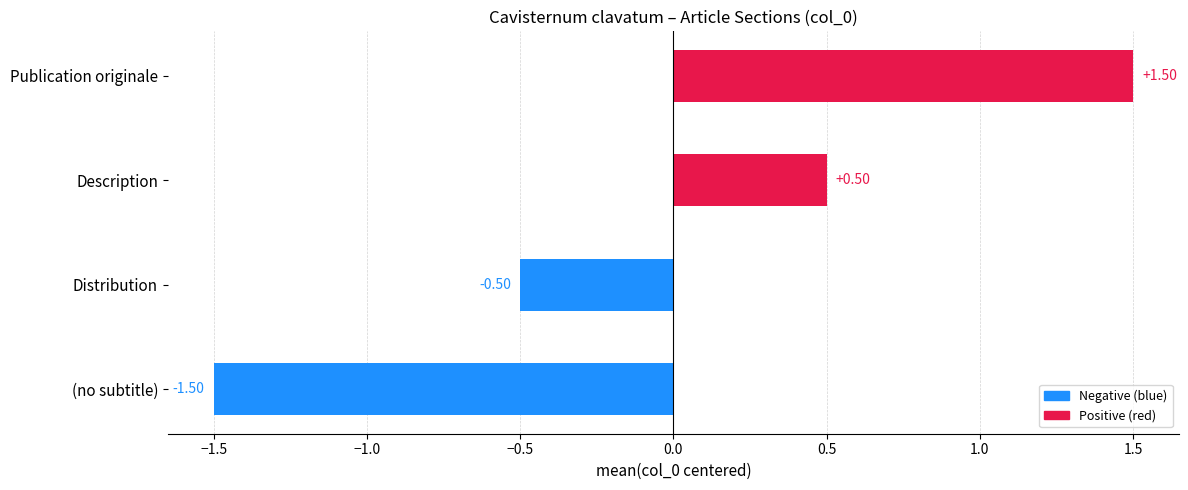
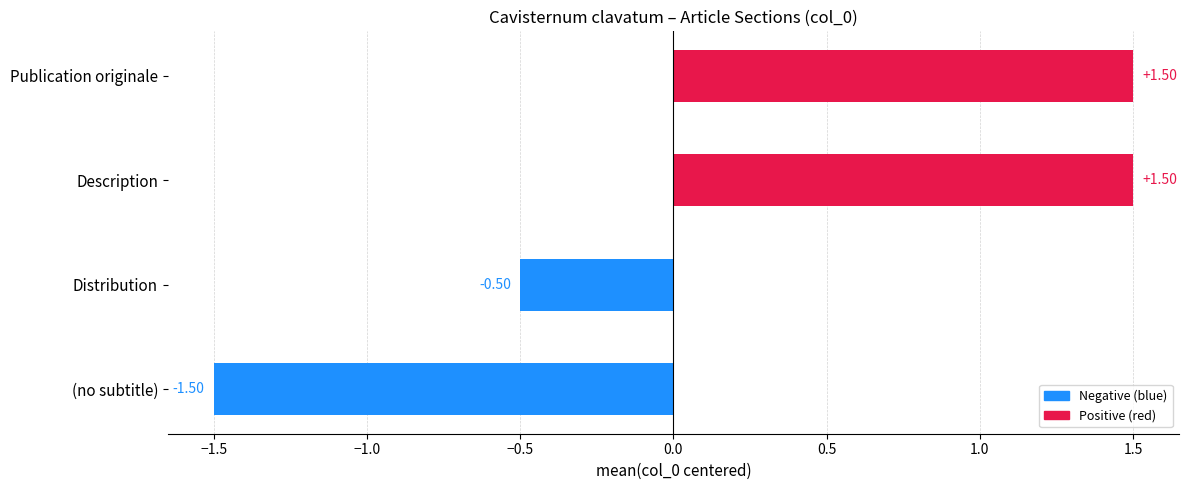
Description: +0.50 -> +1.50
